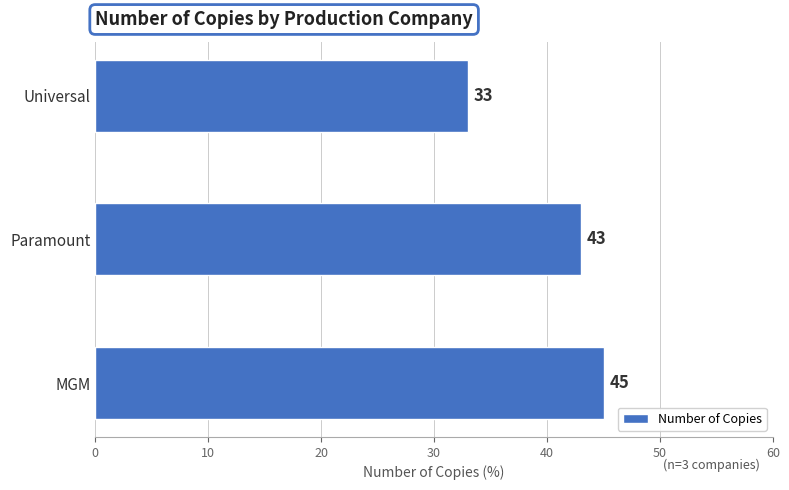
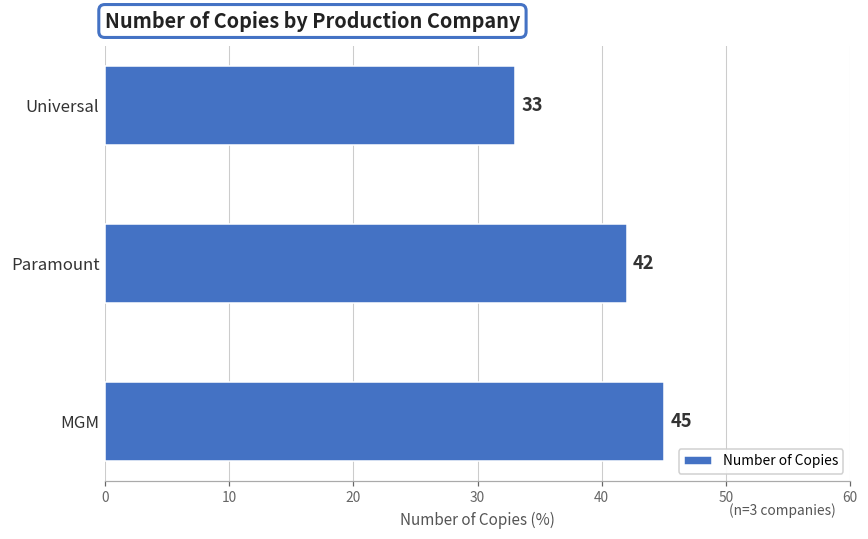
Paramount: 43 -> 42
